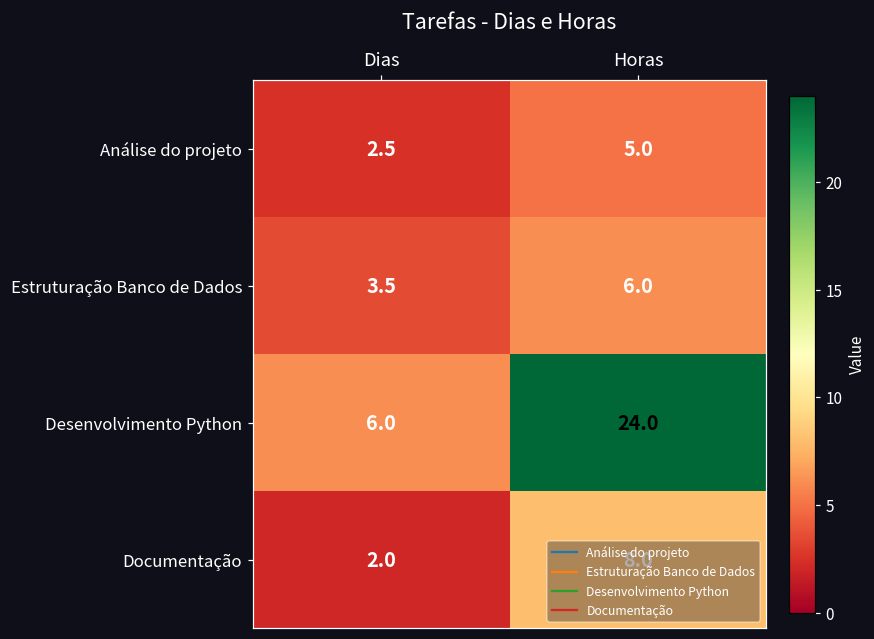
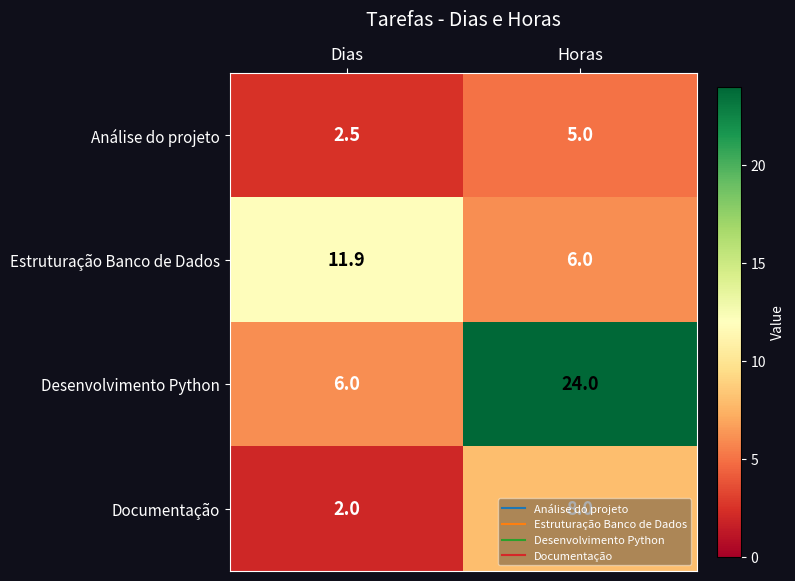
Estruturação Banco de Dados, Dias: 3.5 -> 11.9
